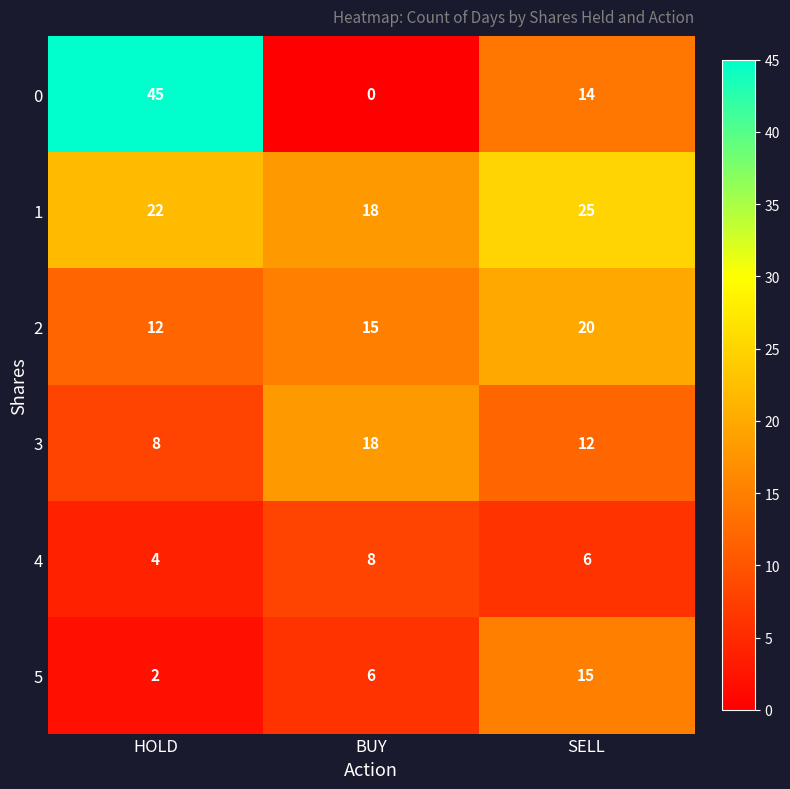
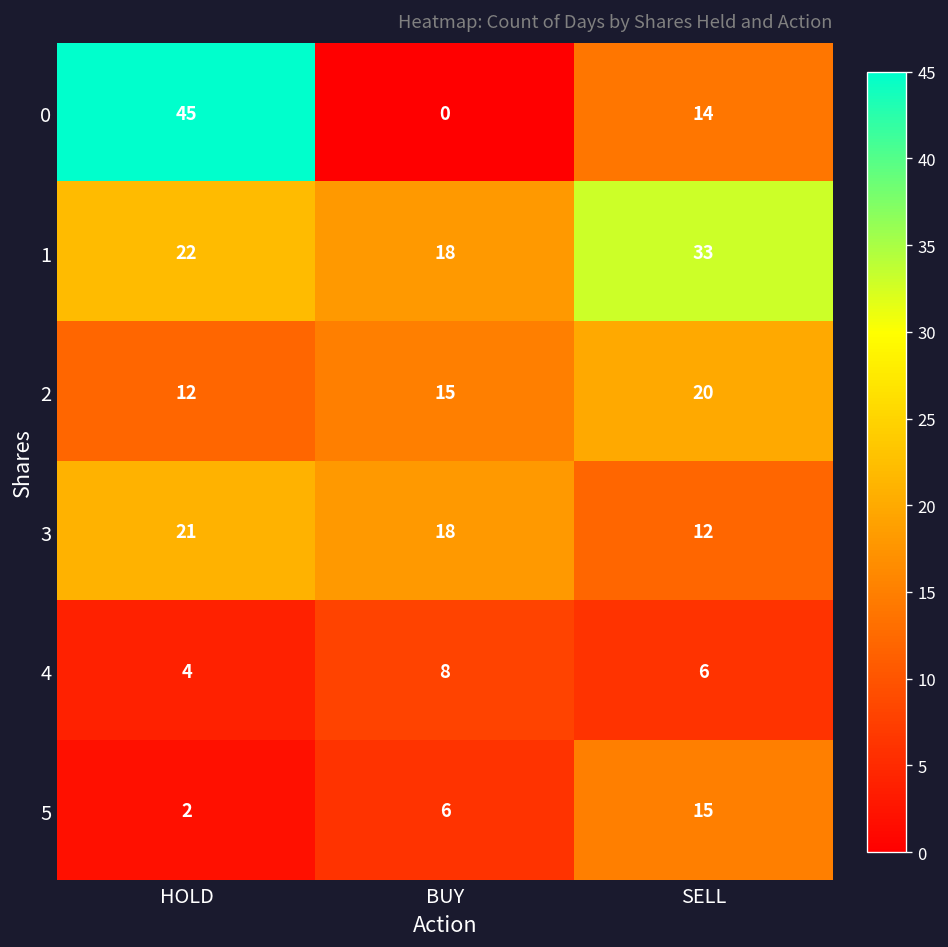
1, SELL: 25 -> 33
3, HOLD: 8 -> 21
